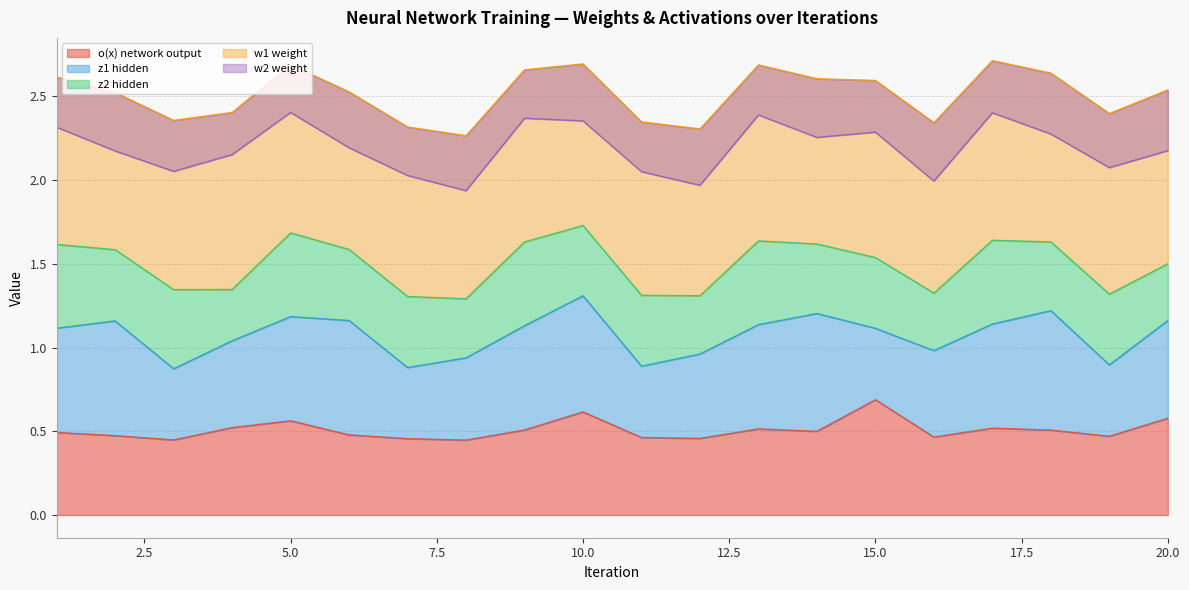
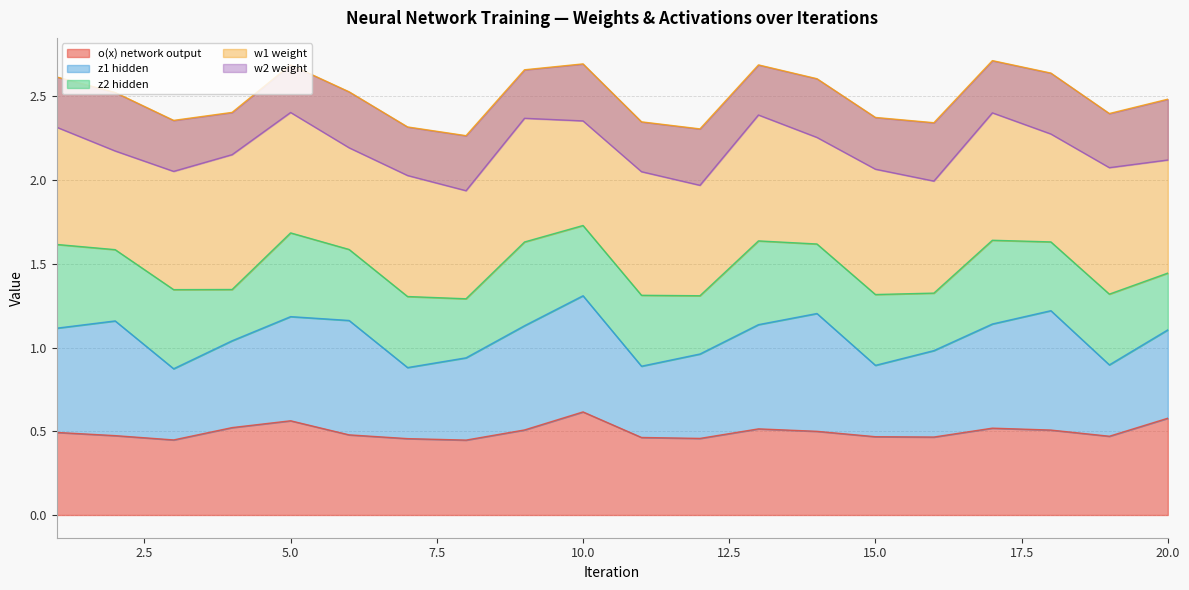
o(x) network output, 15.0: 0.69 -> 0.47
z1 hidden, 20.0: 0.58 -> 0.53
